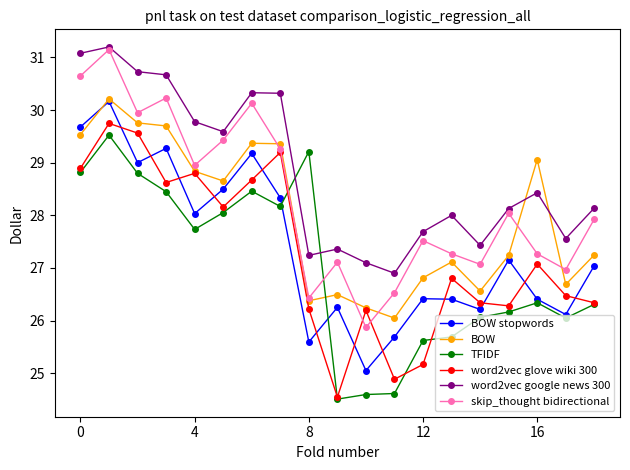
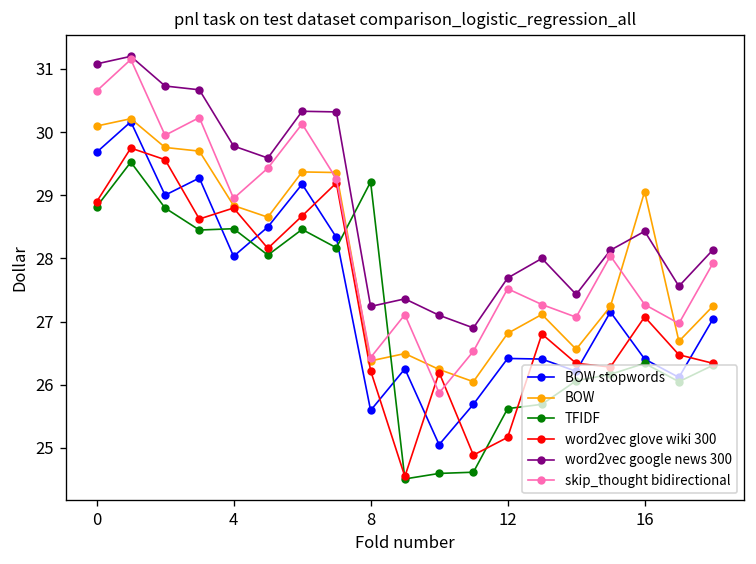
BOW, 0: 29.5 -> 30.1
TFIDF, 4: 27.7 -> 28.5
